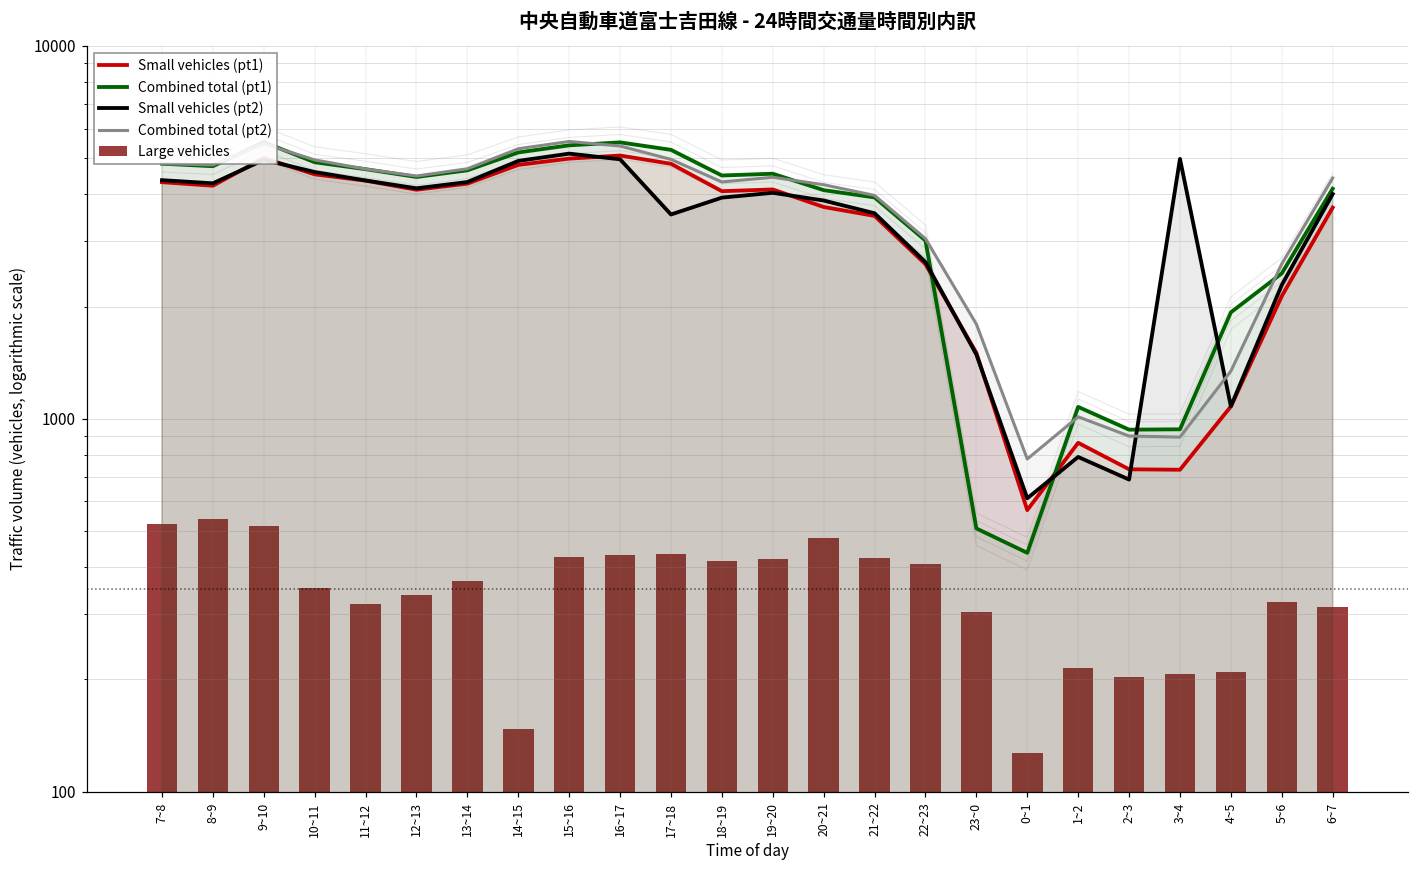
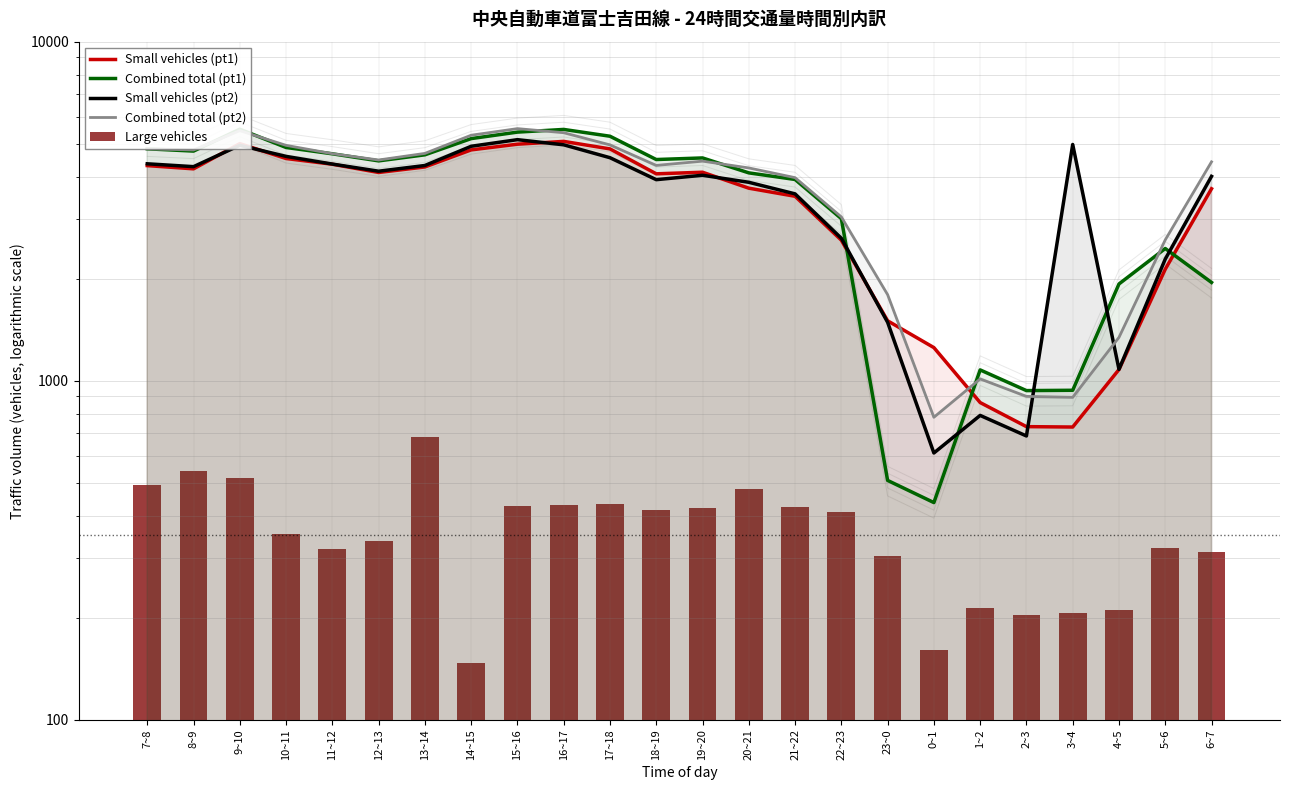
Large vehicles, 7~8: 520 -> 490
Large vehicles, 13~14: 370 -> 680
Small vehicles (pt2), 17~18: 3500 -> 4500
Small vehicles (pt1), 0~1: 570 -> 1250
Large vehicles, 0~1: 127 -> 160
Combined total (pt1), 6~7: 4100 -> 1900
